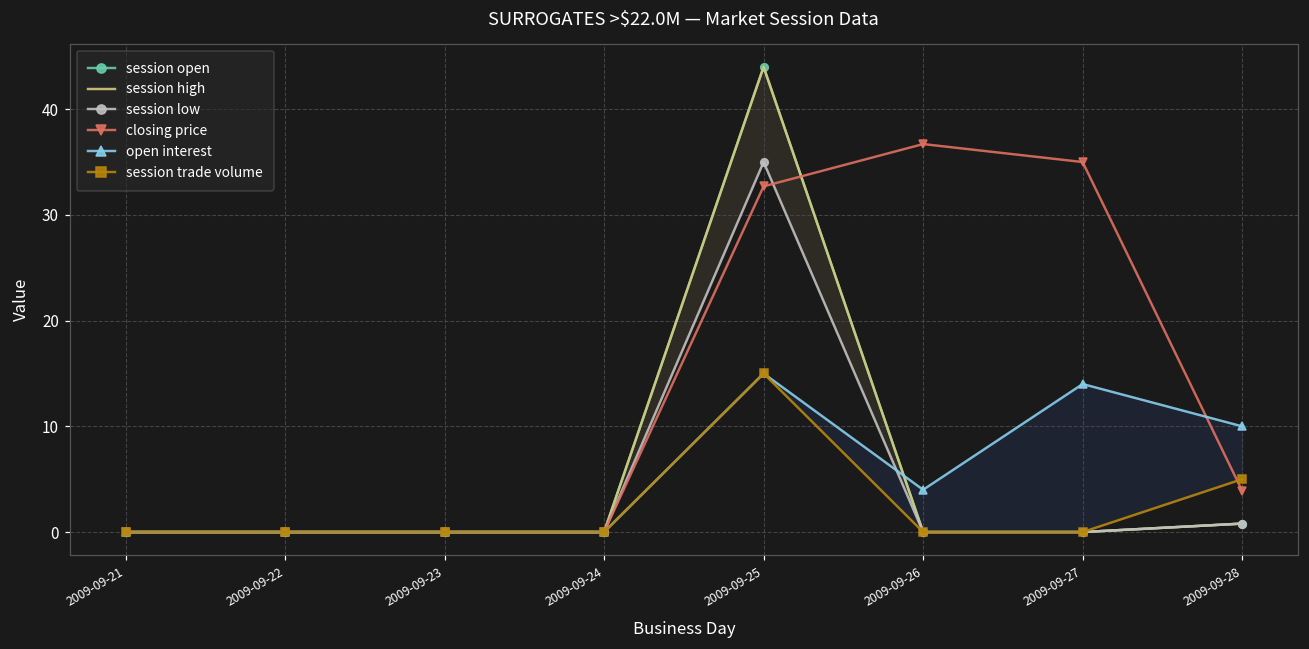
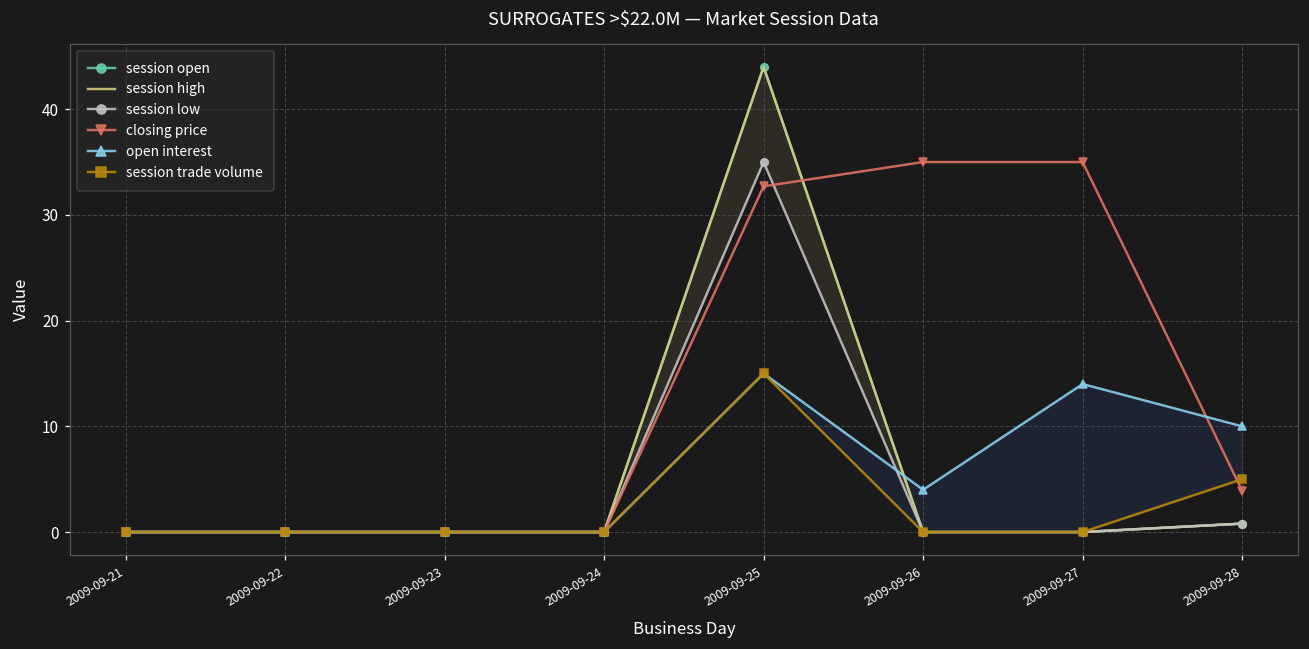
closing price, 2009-09-26: 37 -> 35
